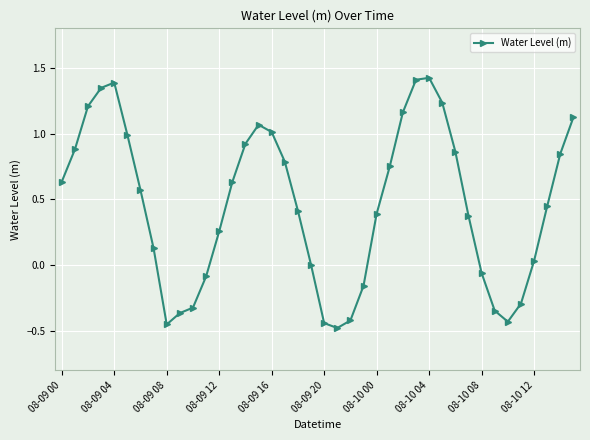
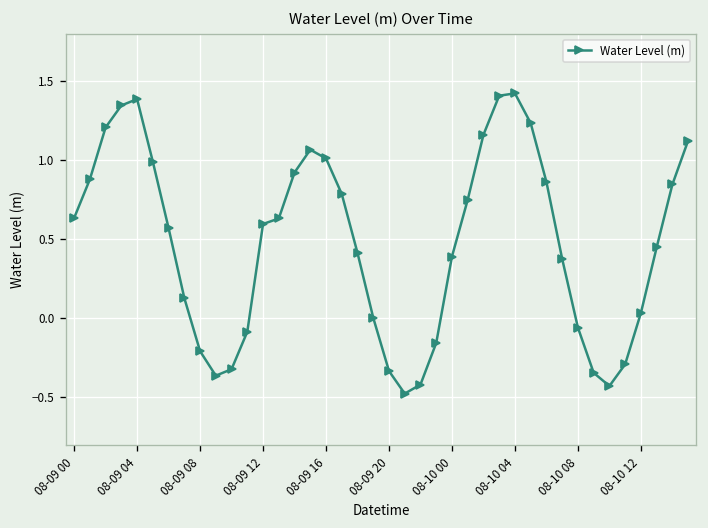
08-09 08: -0.45 -> -0.21
08-09 12: 0.26 -> 0.60
08-09 20: -0.44 -> -0.33
